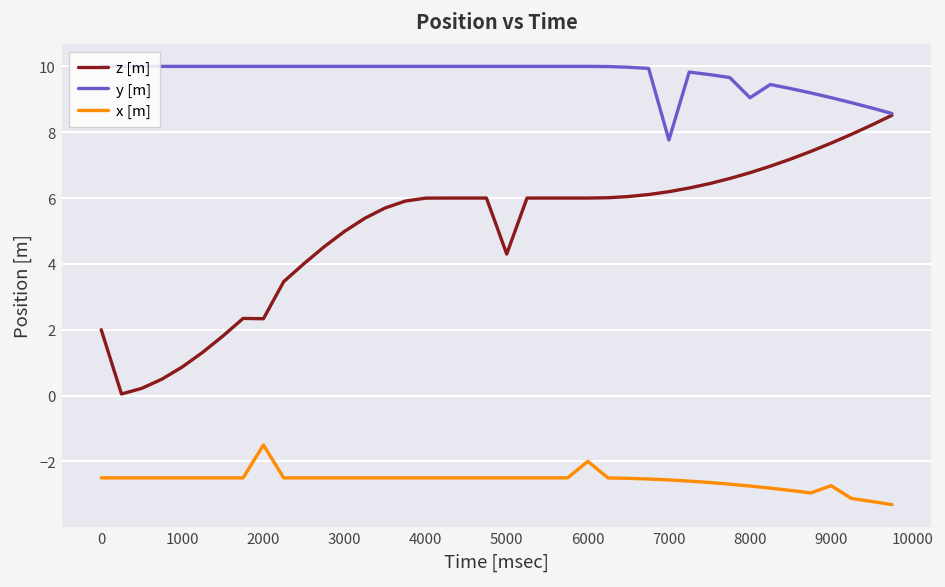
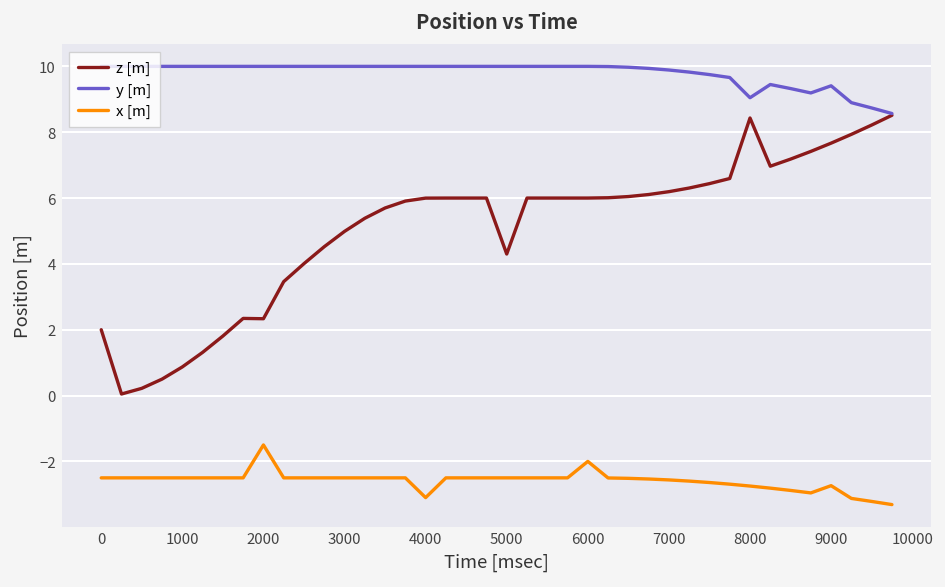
x [m], 4000: -2.5 -> -3.1
y [m], 7000: 7.8 -> 9.9
z [m], 8000: 6.8 -> 8.4
y [m], 9000: 9.1 -> 9.4
